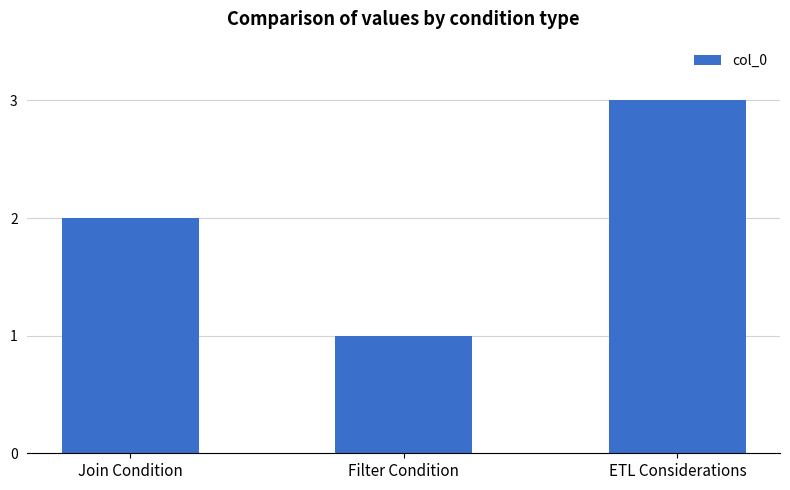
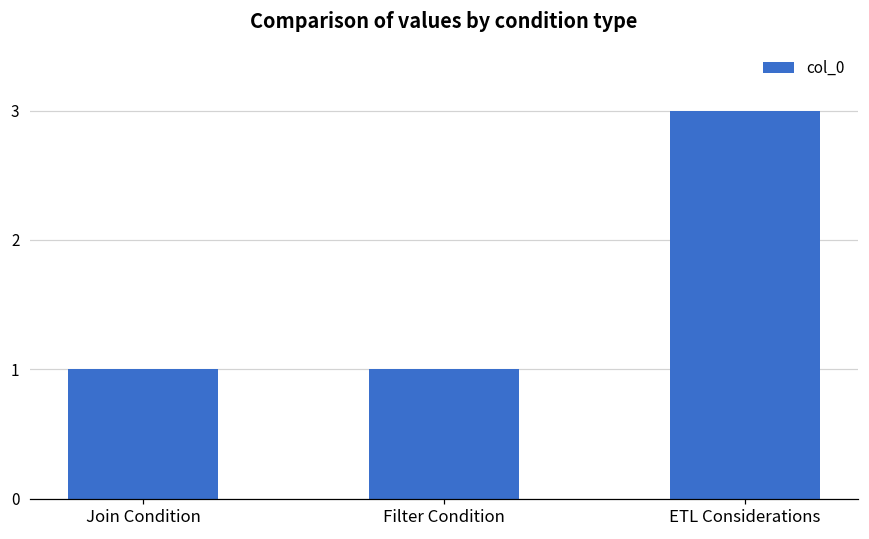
Join Condition: 2 -> 1
